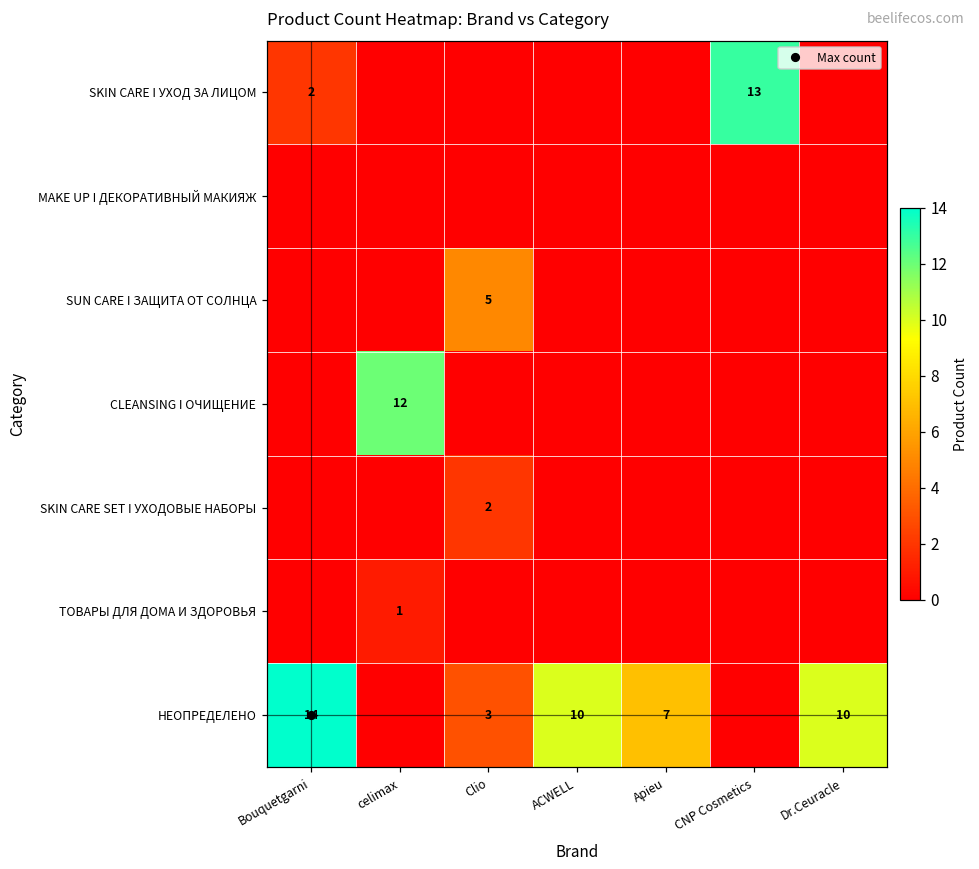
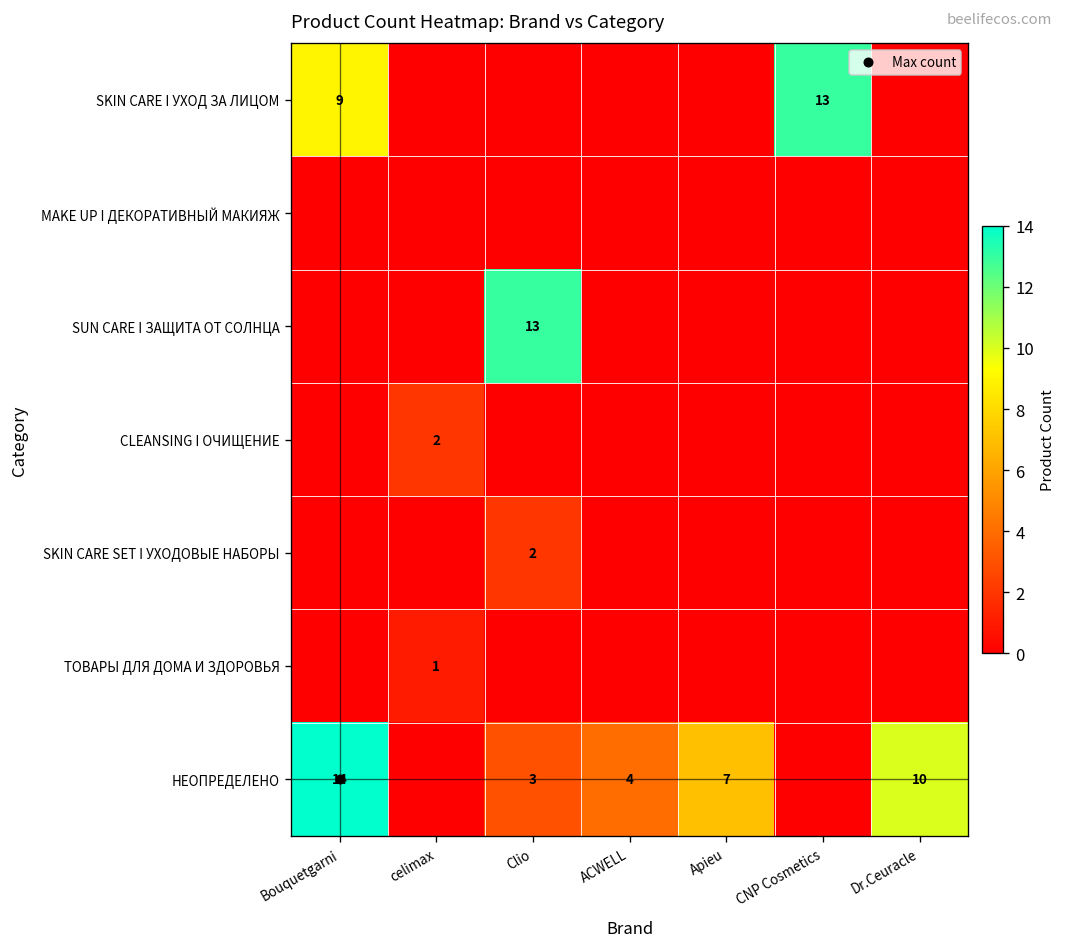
SKIN CARE I УХОД ЗА ЛИЦОМ, Bouquetgarni: 2 -> 9
SUN CARE I ЗАЩИТА ОТ СОЛНЦА, Clio: 5 -> 13
CLEANSING I ОЧИЩЕНИЕ, celimax: 12 -> 2
НЕОПРЕДЕЛЕНО, ACWELL: 10 -> 4
